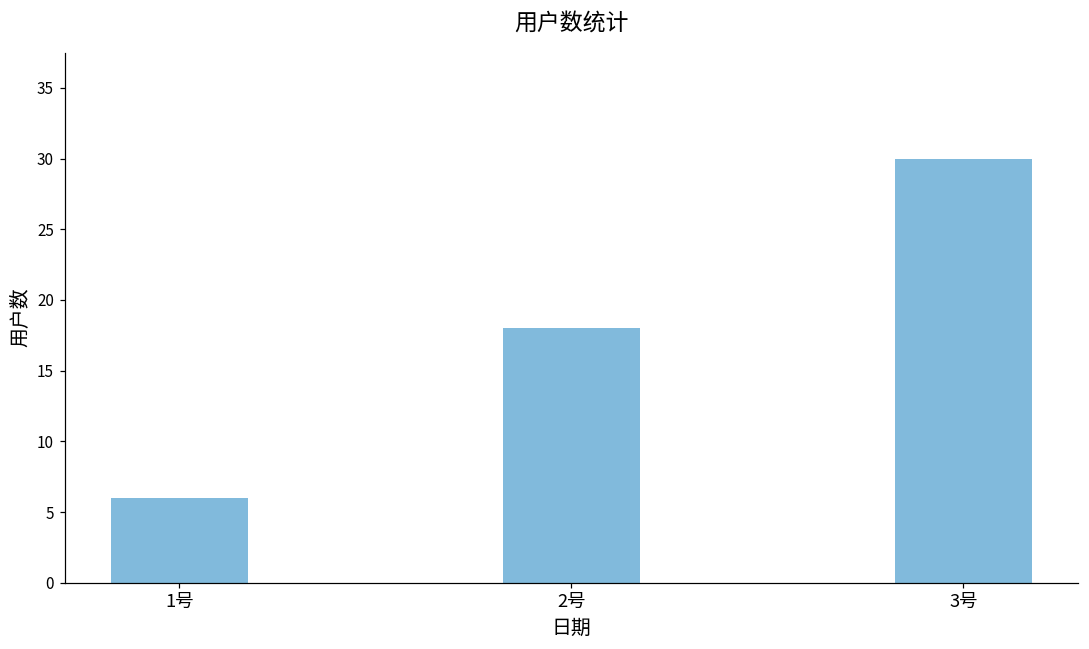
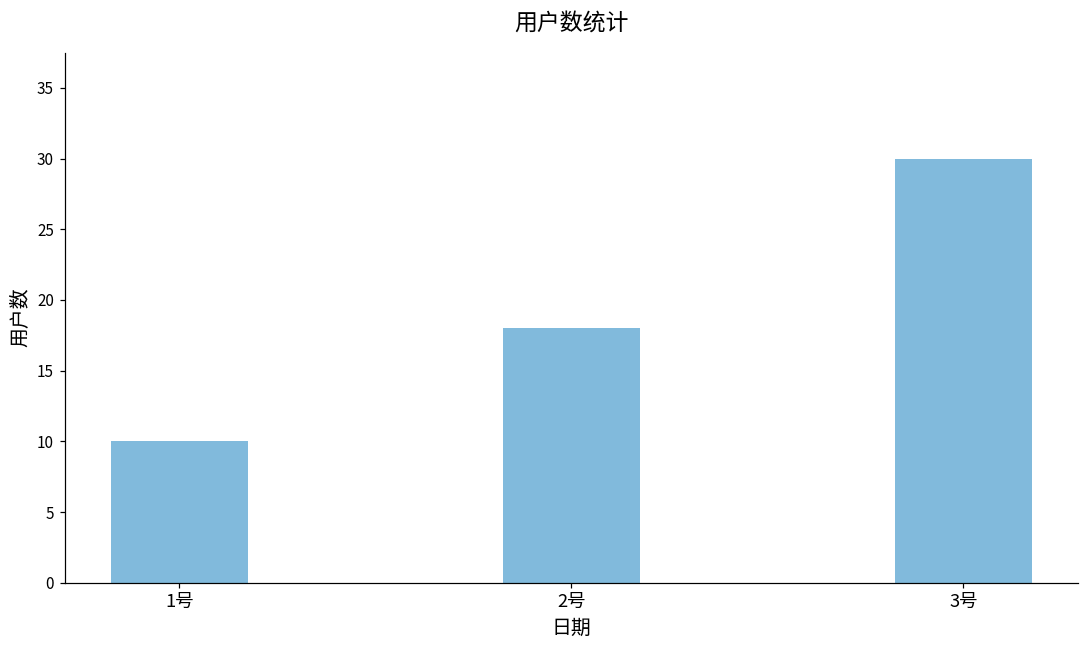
1号: 6 -> 10
